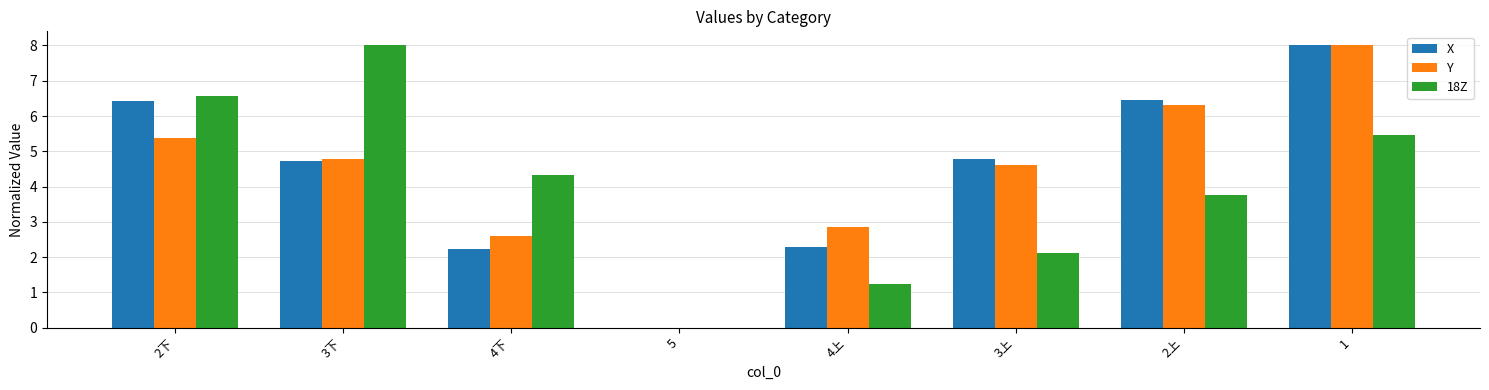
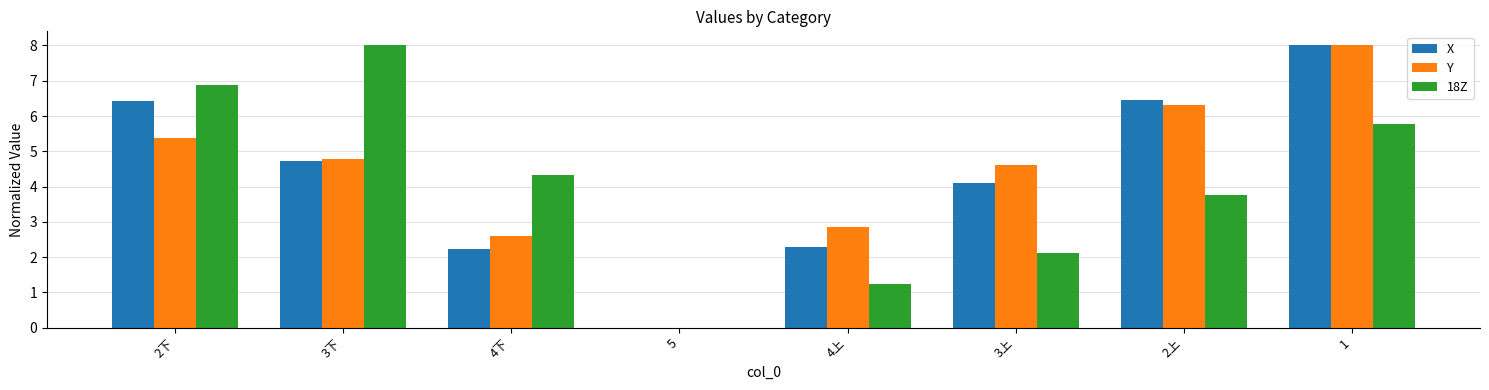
18Z, 2下: 6.6 -> 6.9
X, 3上: 4.8 -> 4.1
18Z, 1: 5.5 -> 5.8
